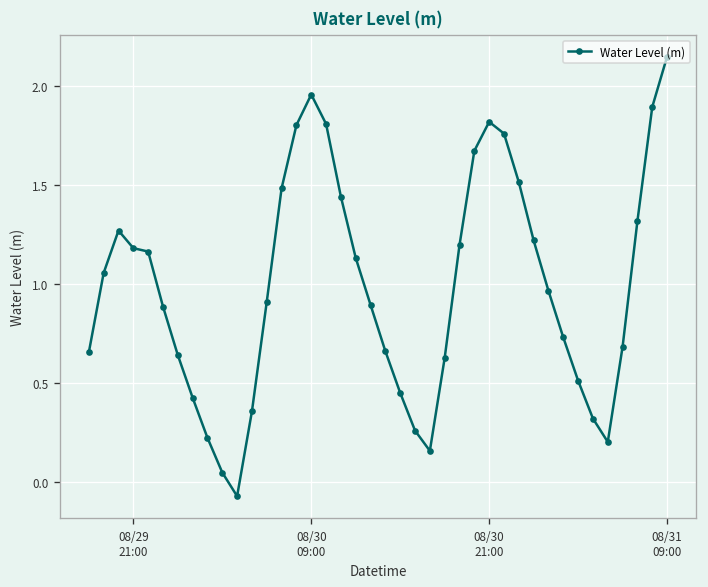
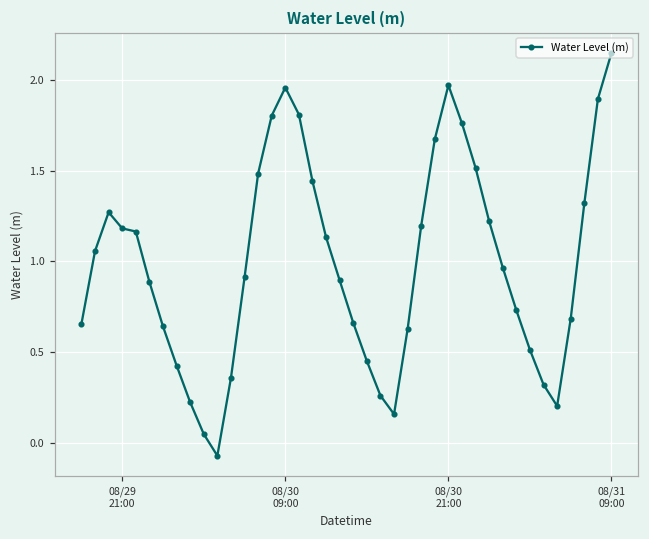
08/30 21:00: 1.82 -> 1.97
